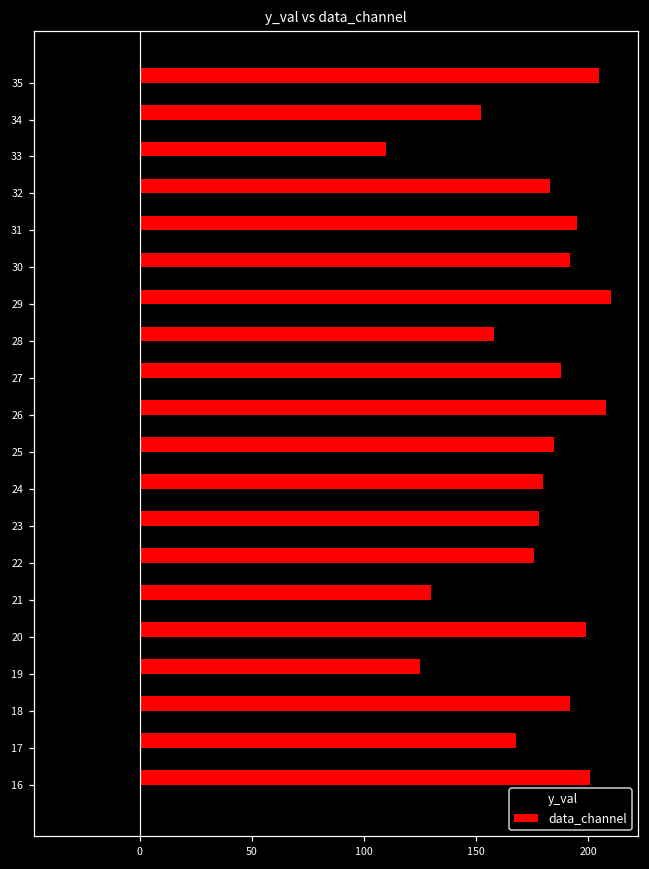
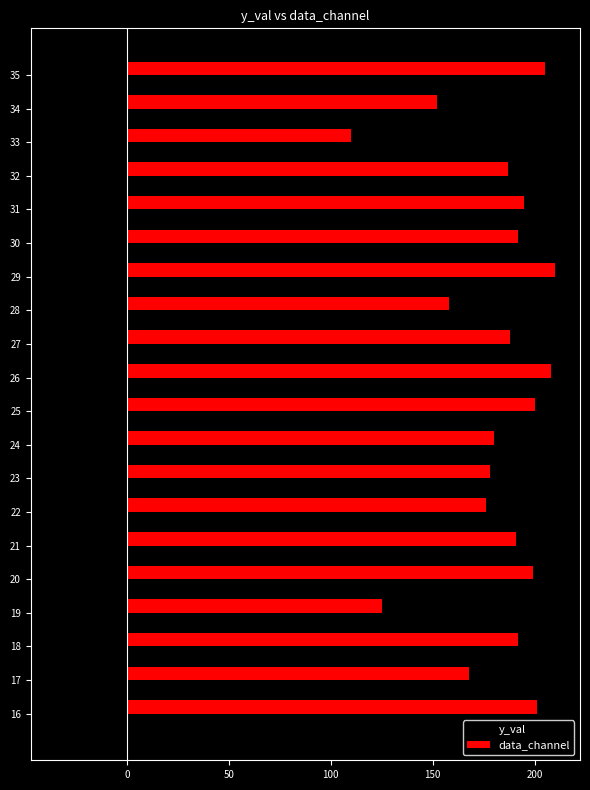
data_channel, 32: 183 -> 187
data_channel, 25: 185 -> 200
data_channel, 21: 130 -> 191
